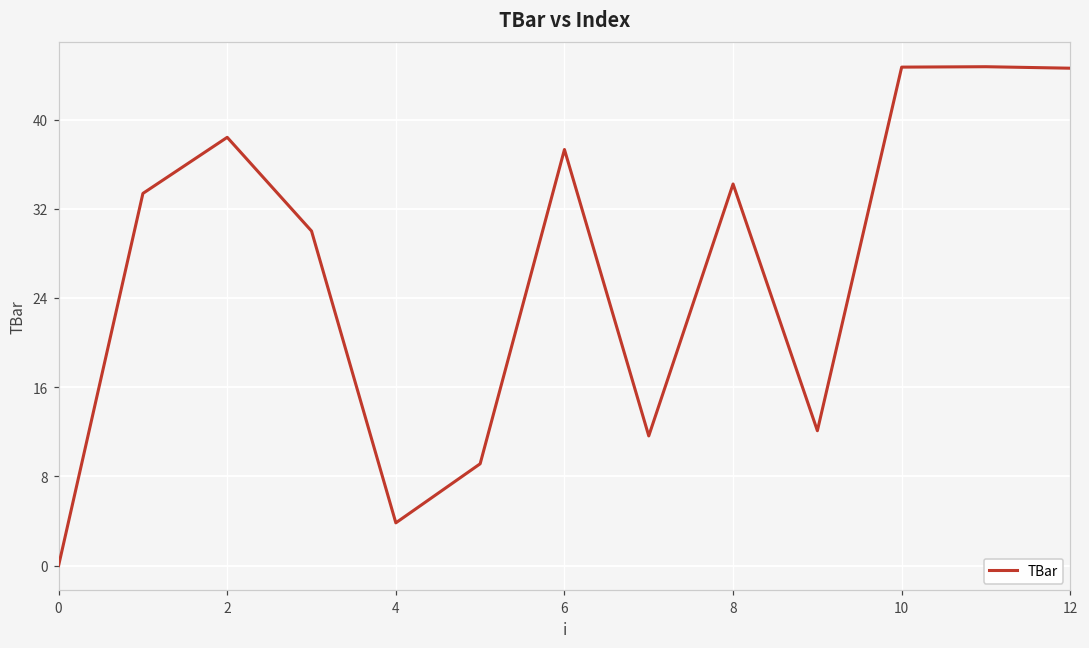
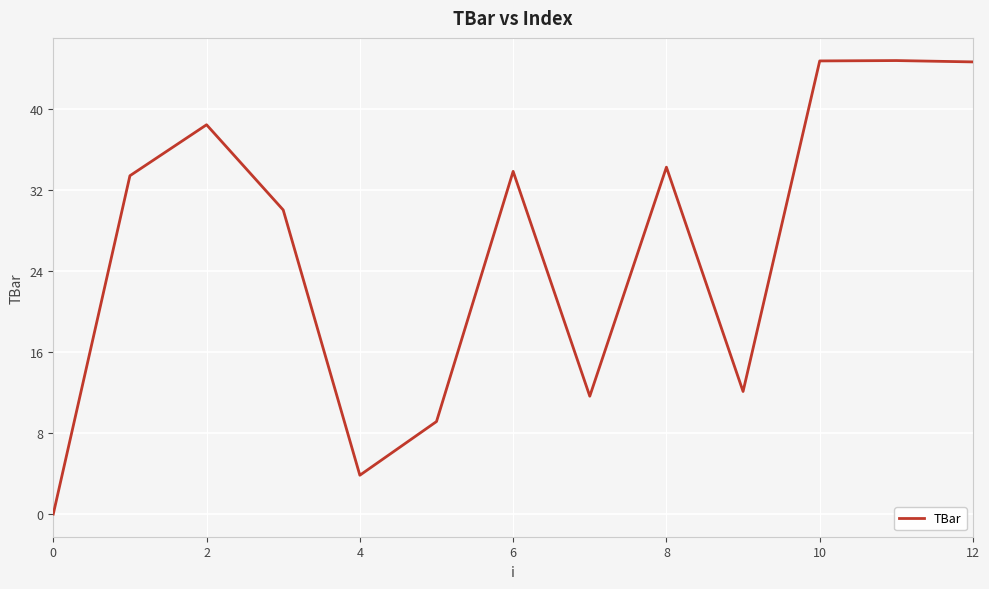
6: 37.3 -> 33.8
